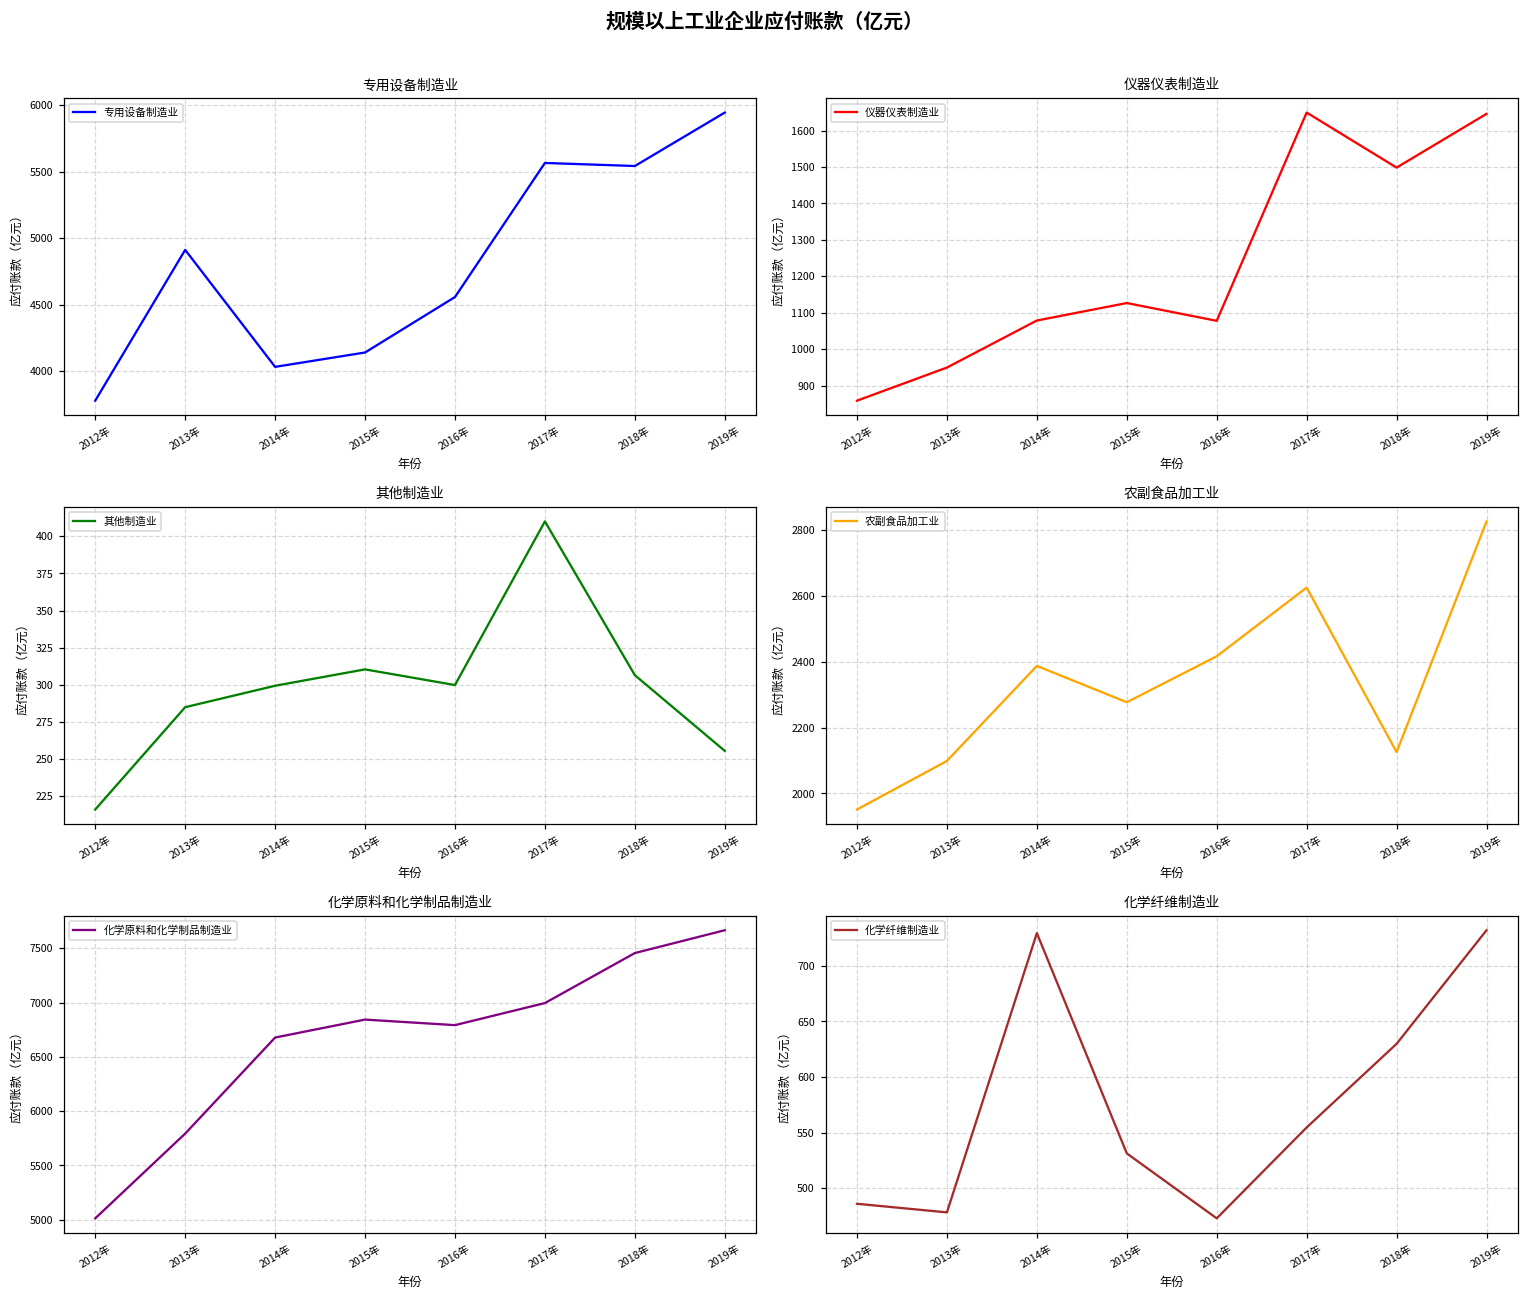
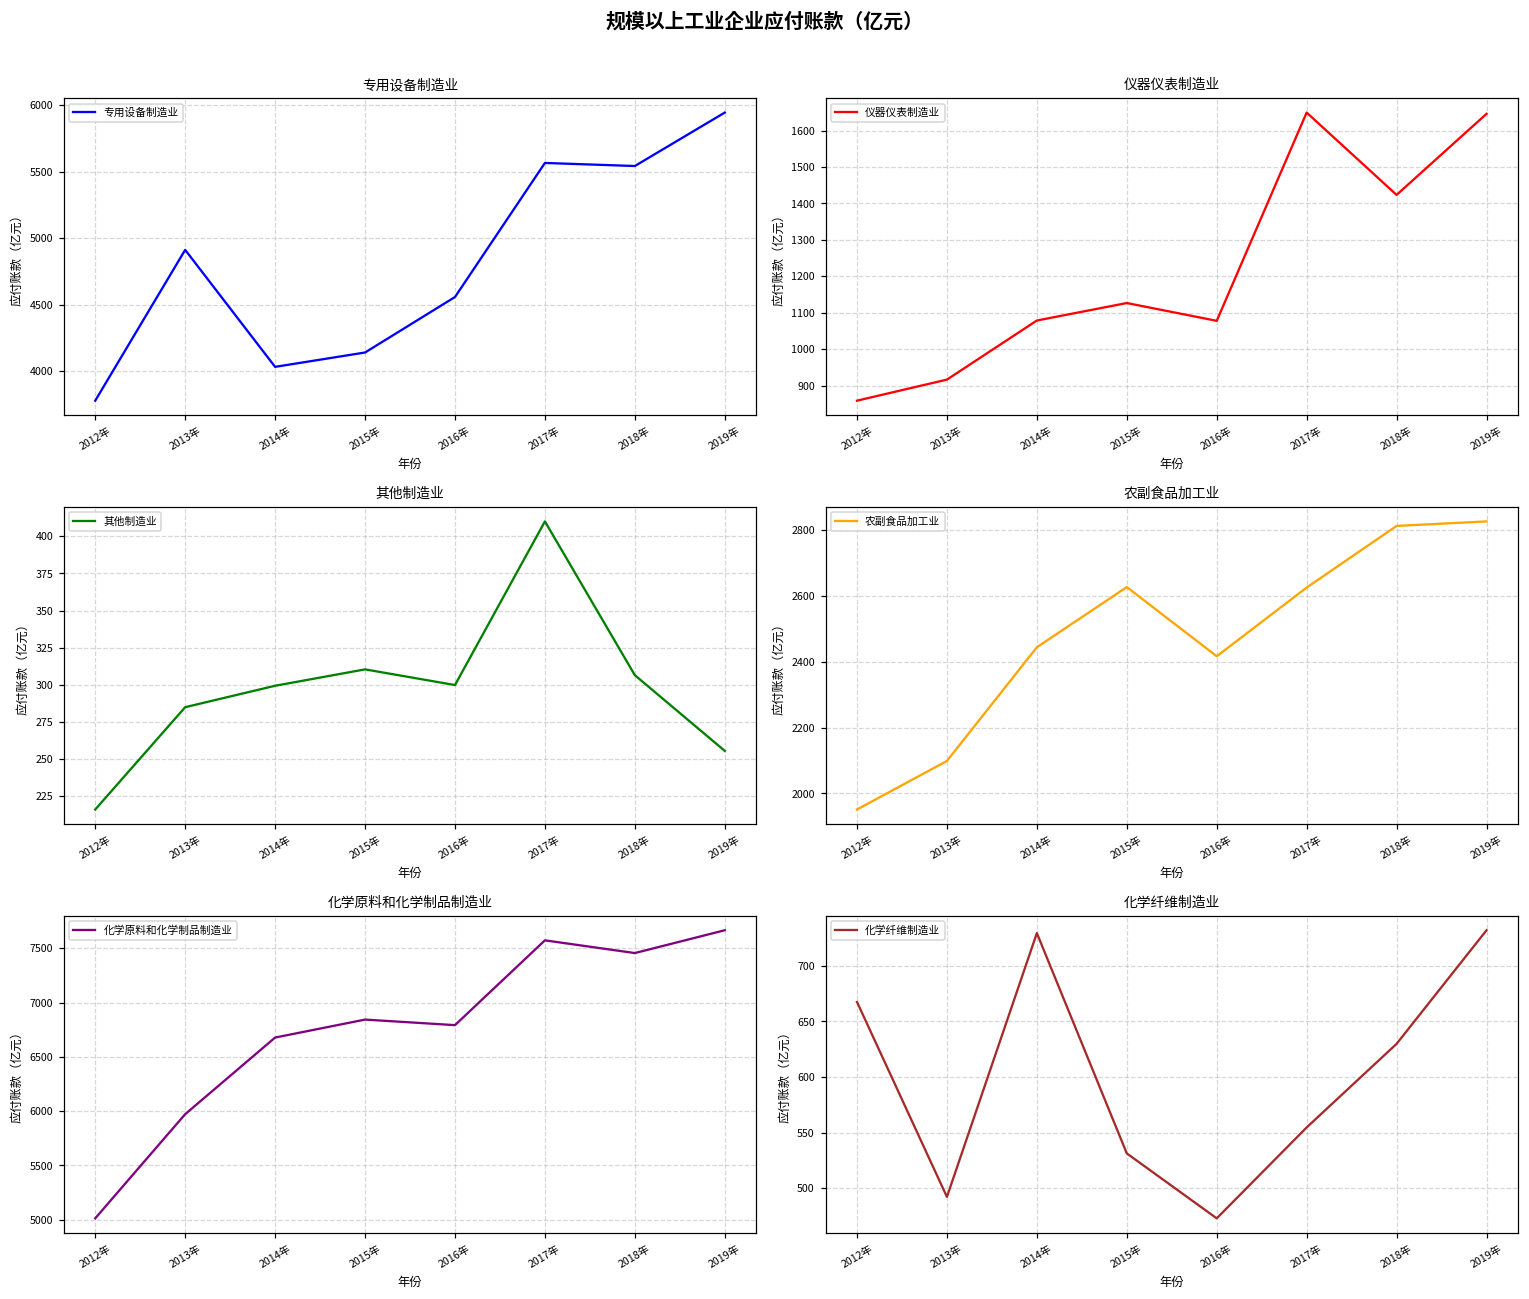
仪器仪表制造业, 2013年: 950 -> 920
仪器仪表制造业, 2018年: 1500 -> 1420
农副食品加工业, 2014年: 2390 -> 2440
农副食品加工业, 2015年: 2280 -> 2630
农副食品加工业, 2018年: 2130 -> 2810
化学原料和化学制品制造业, 2013年: 5800 -> 6000
化学原料和化学制品制造业, 2017年: 7000 -> 7600
化学纤维制造业, 2012年: 486 -> 668
化学纤维制造业, 2013年: 478 -> 492
